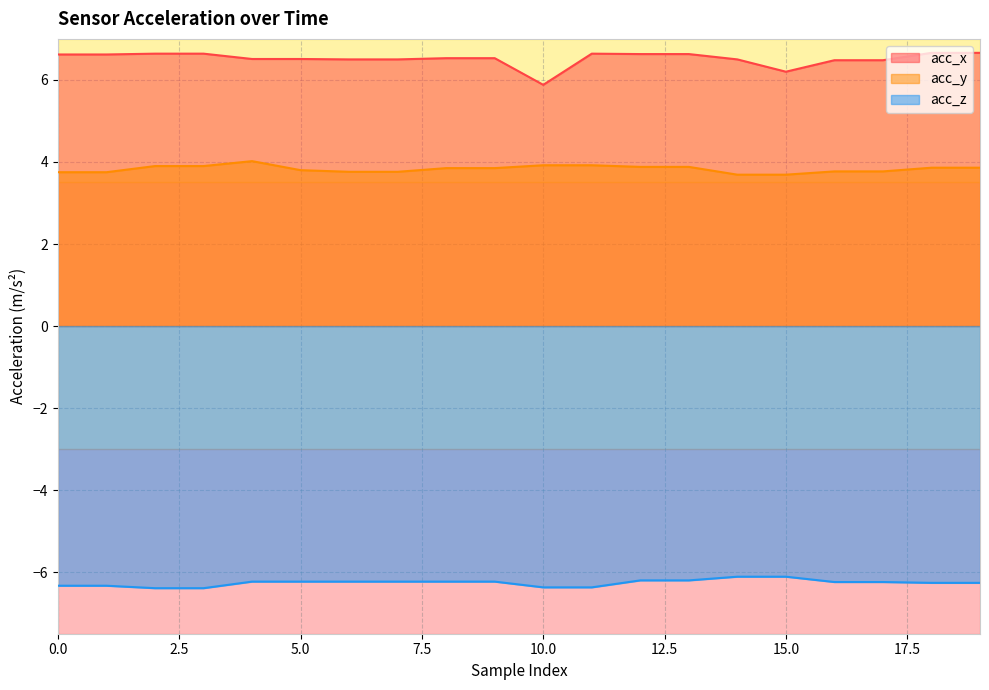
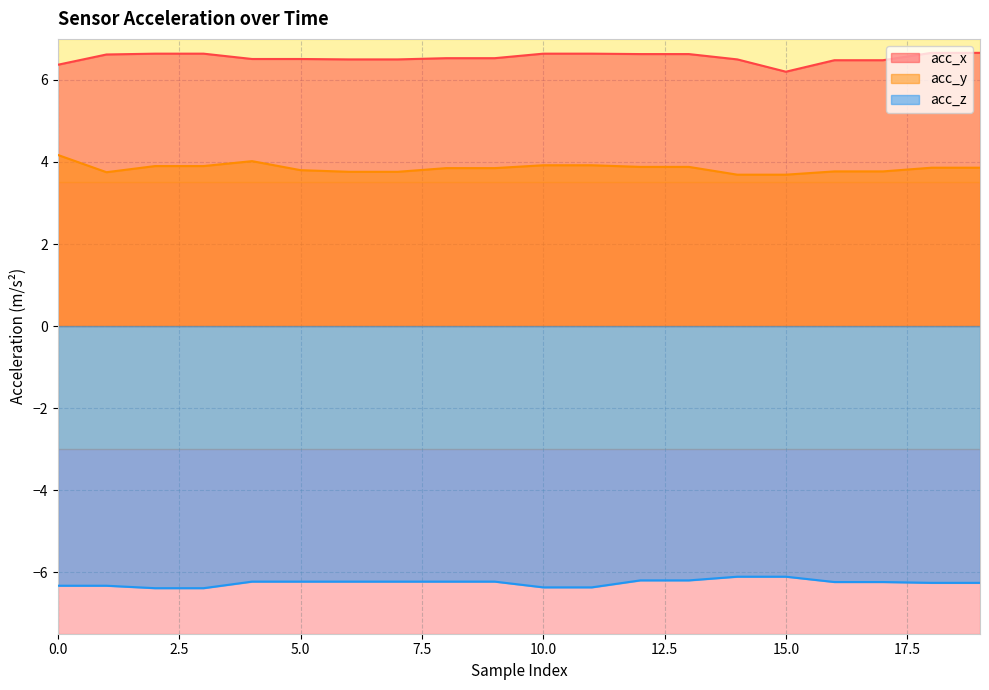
acc_x, 0.0: 6.6 -> 6.4
acc_y, 0.0: 3.8 -> 4.2
acc_x, 10.0: 5.9 -> 6.6
